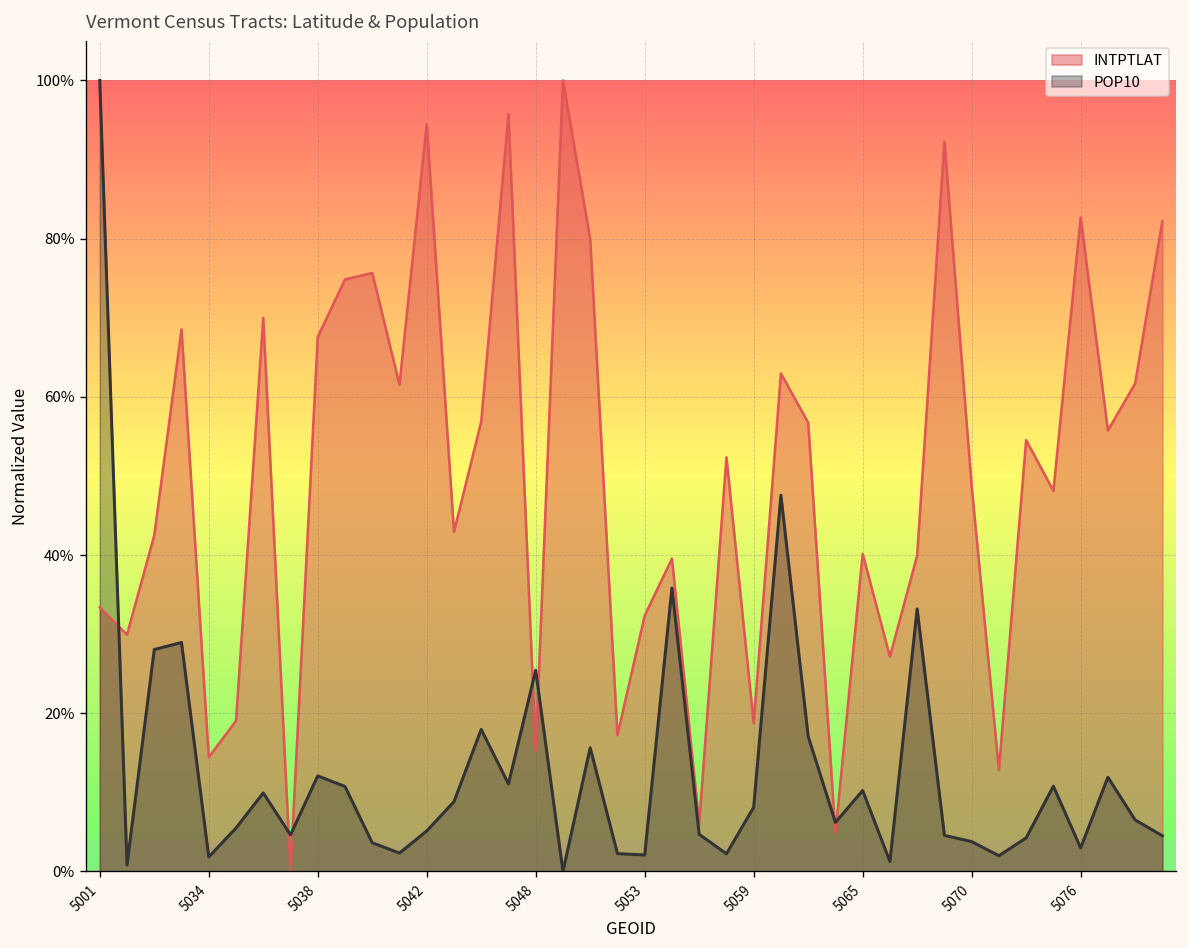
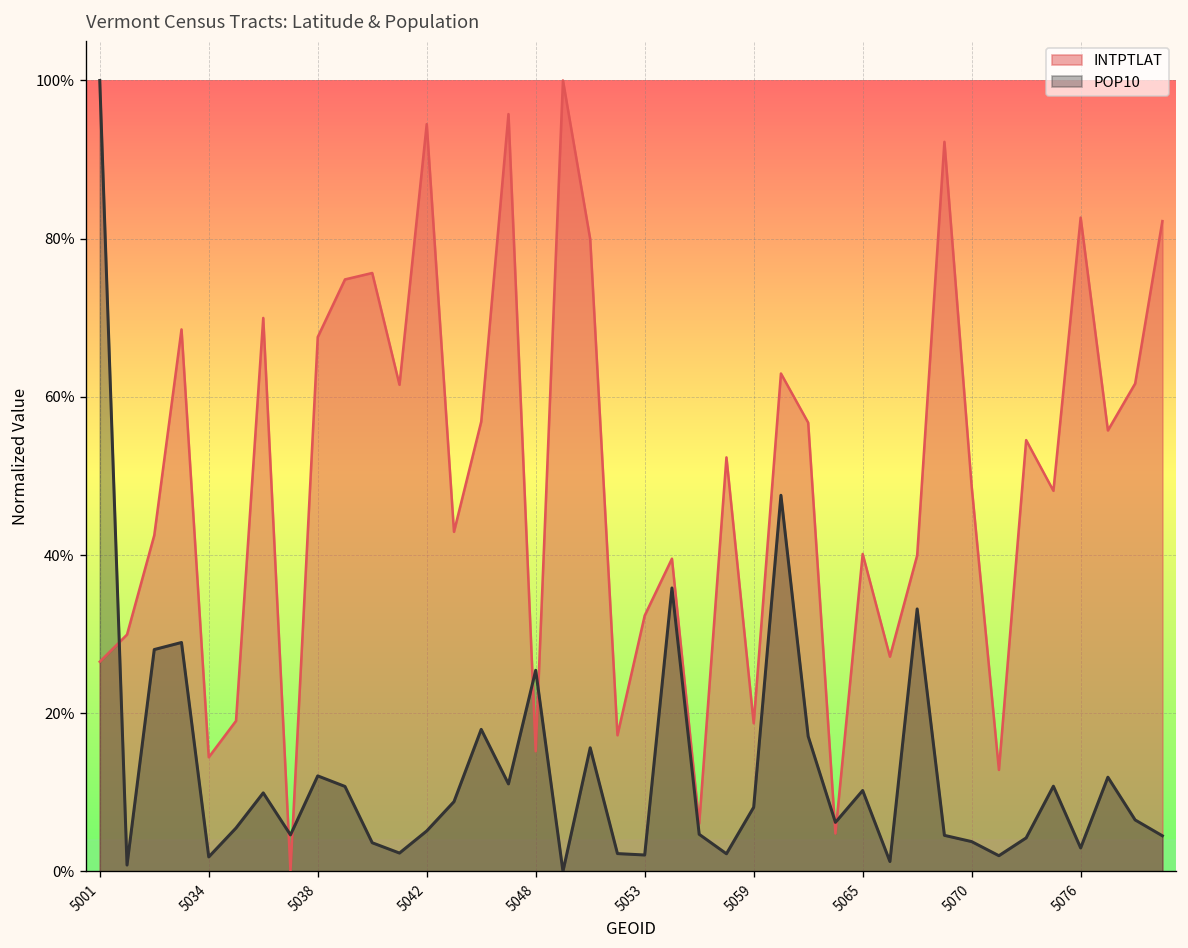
INTPTLAT, 5001: 33% -> 27%
